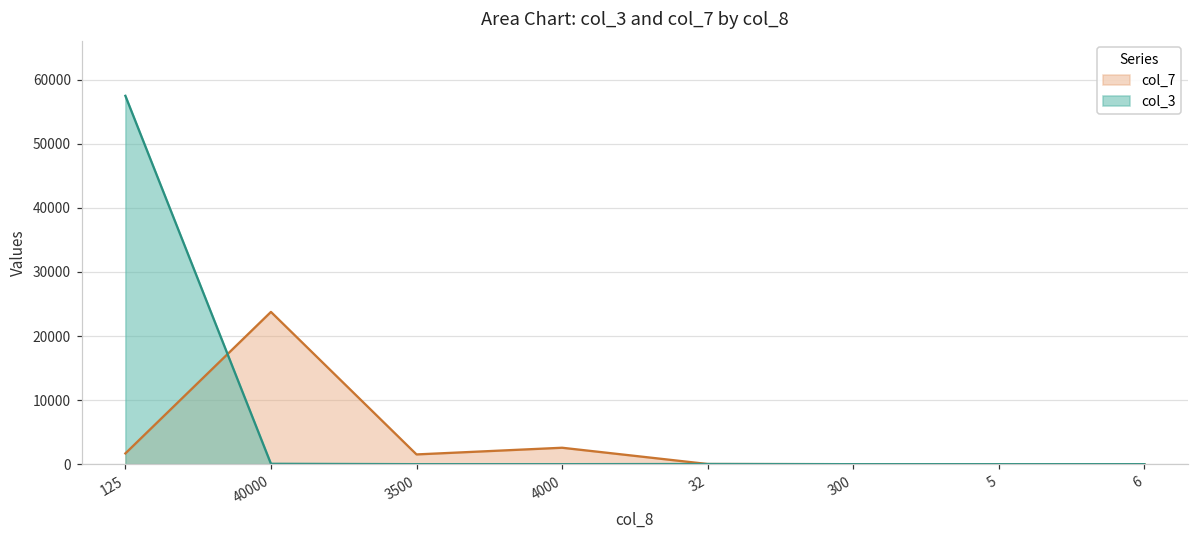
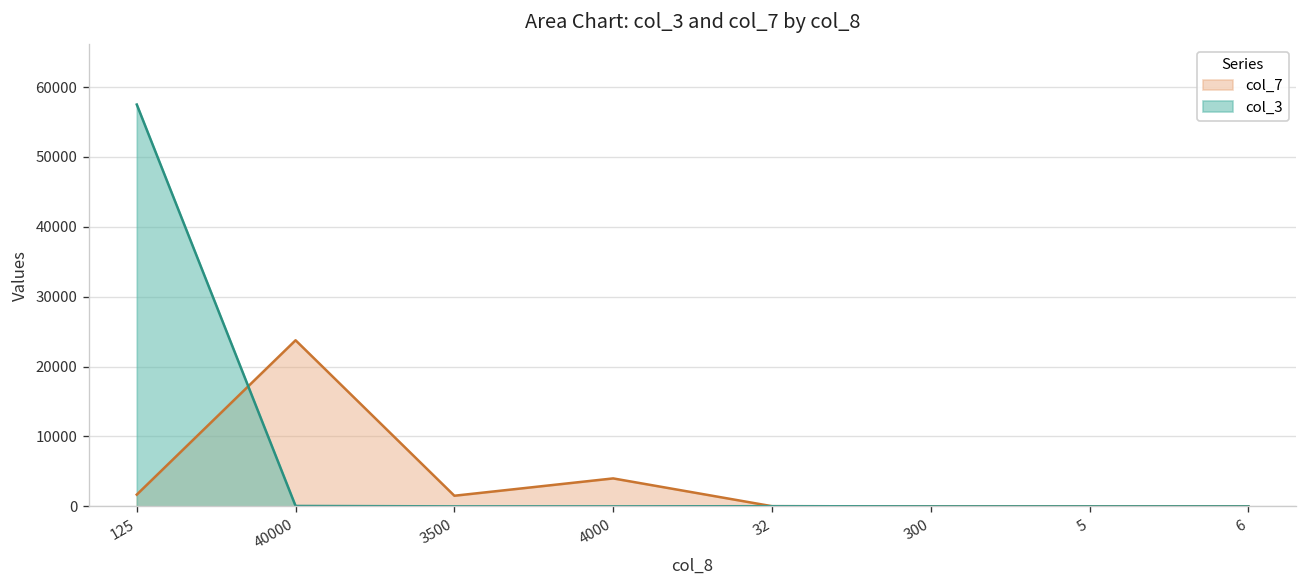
col_7, 4000: 3000 -> 4000
